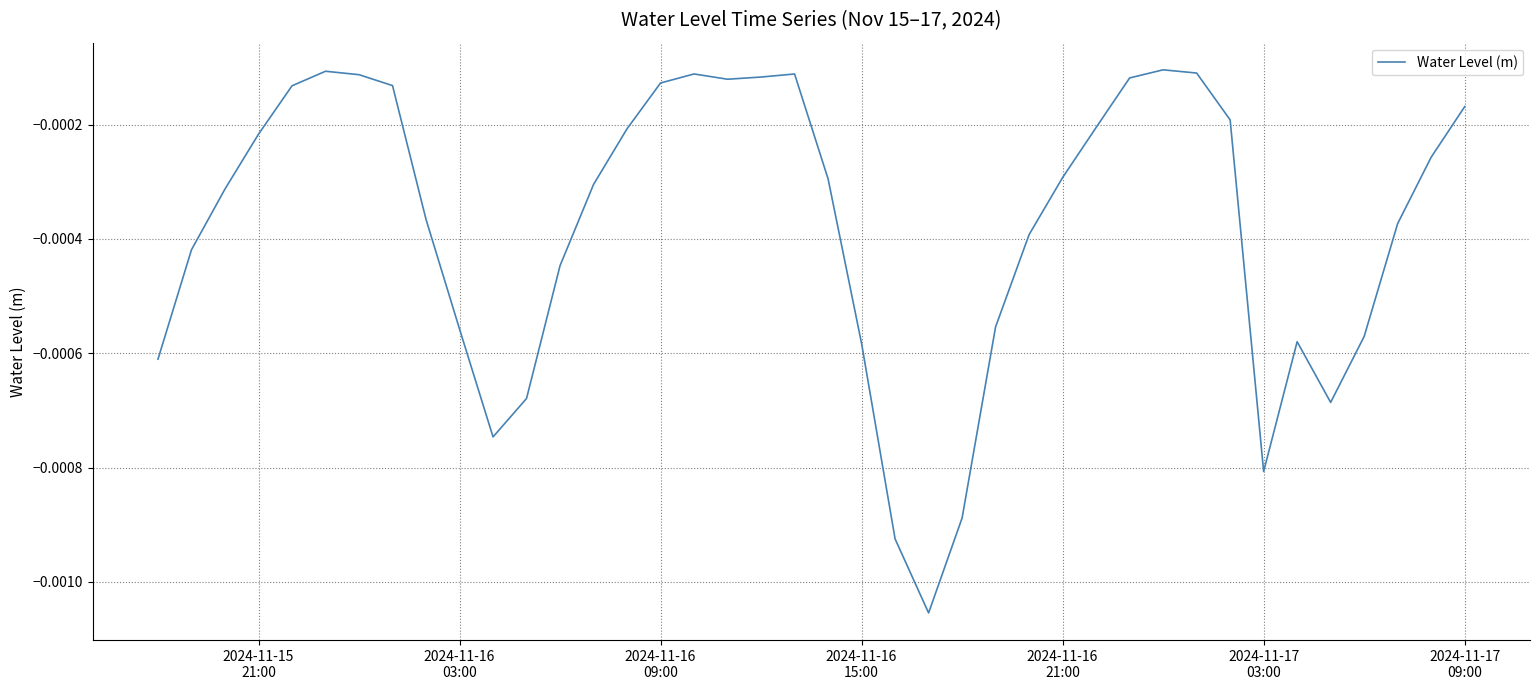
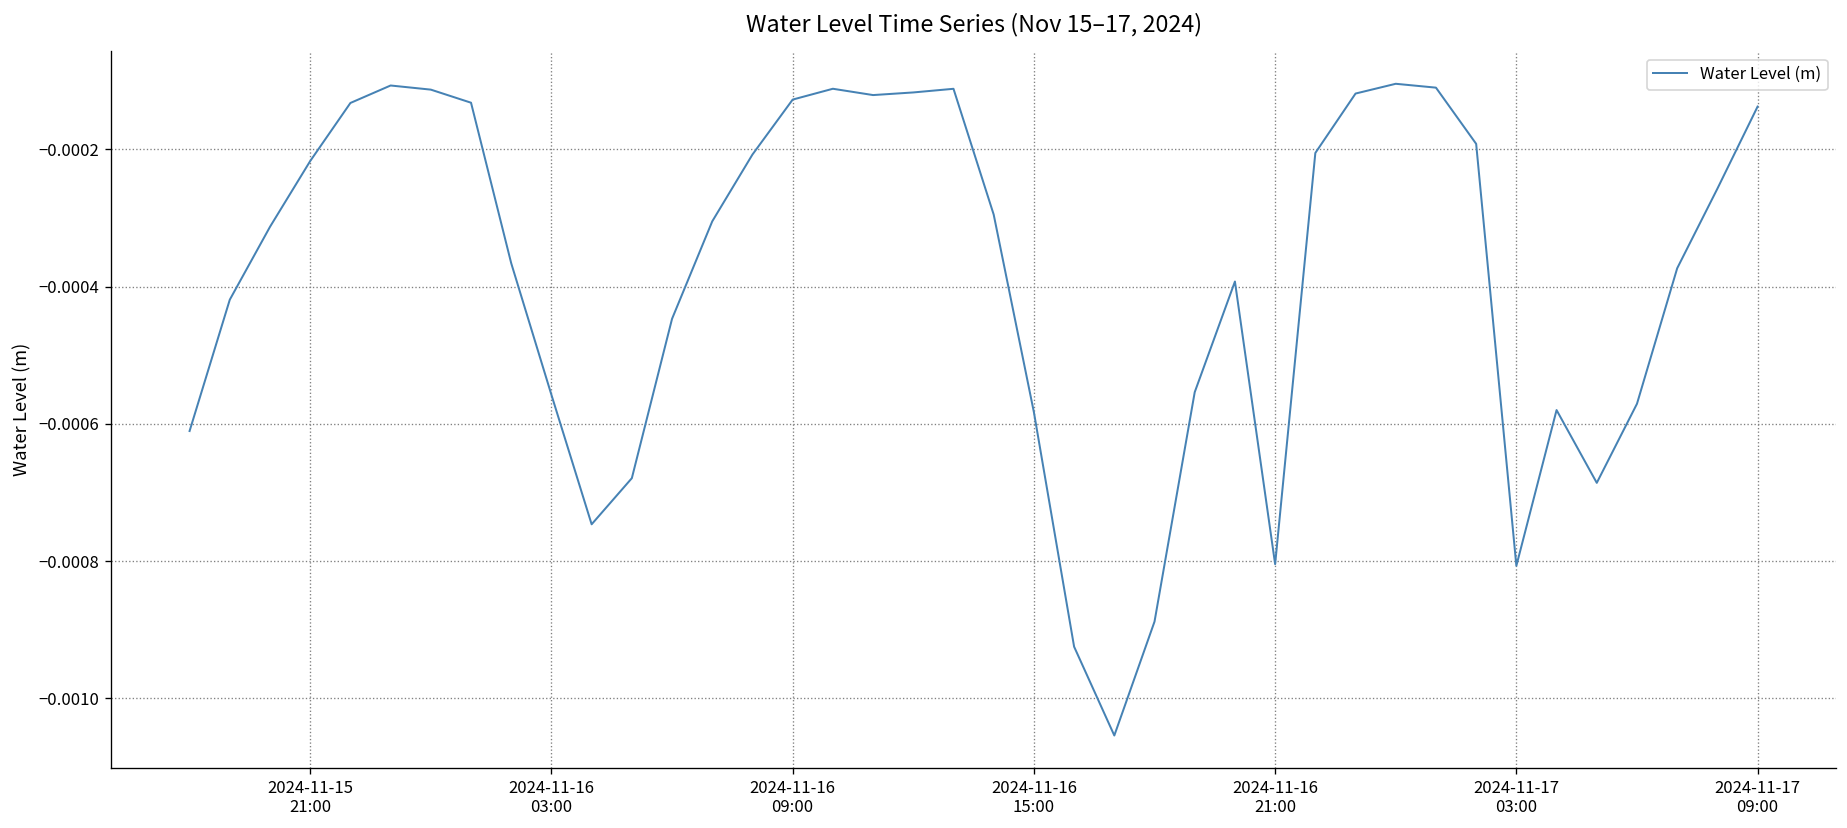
2024-11-16 21:00: -0.00029 -> -0.00080
2024-11-17 09:00: -0.00017 -> -0.00014
